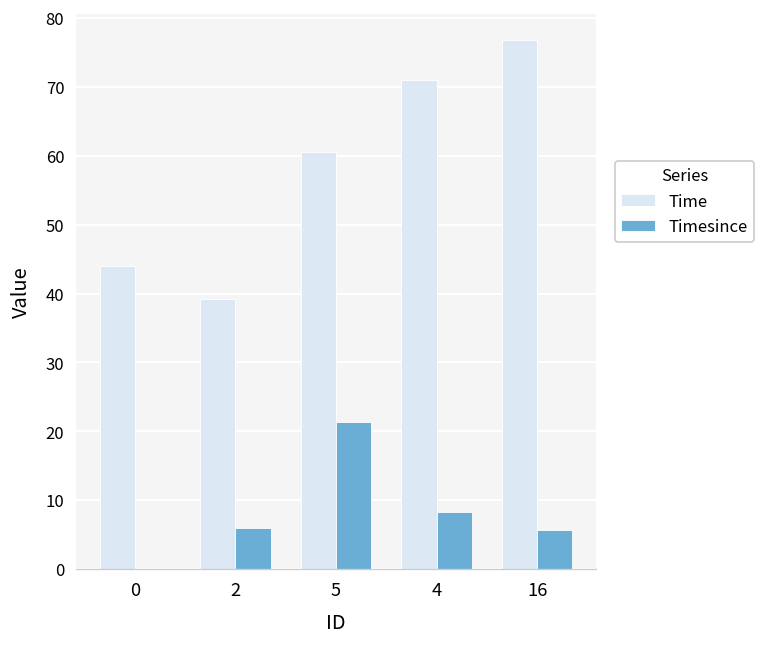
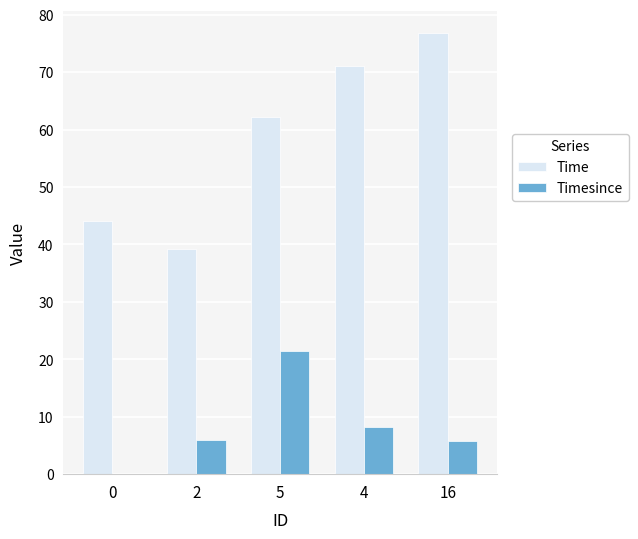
Time, 5: 61 -> 62
